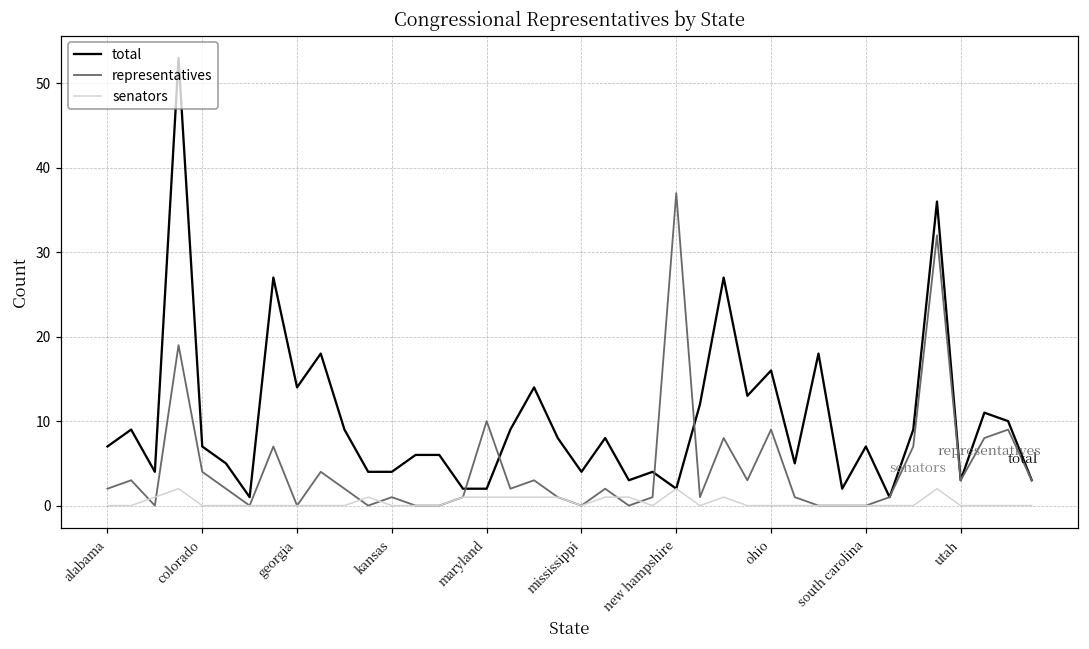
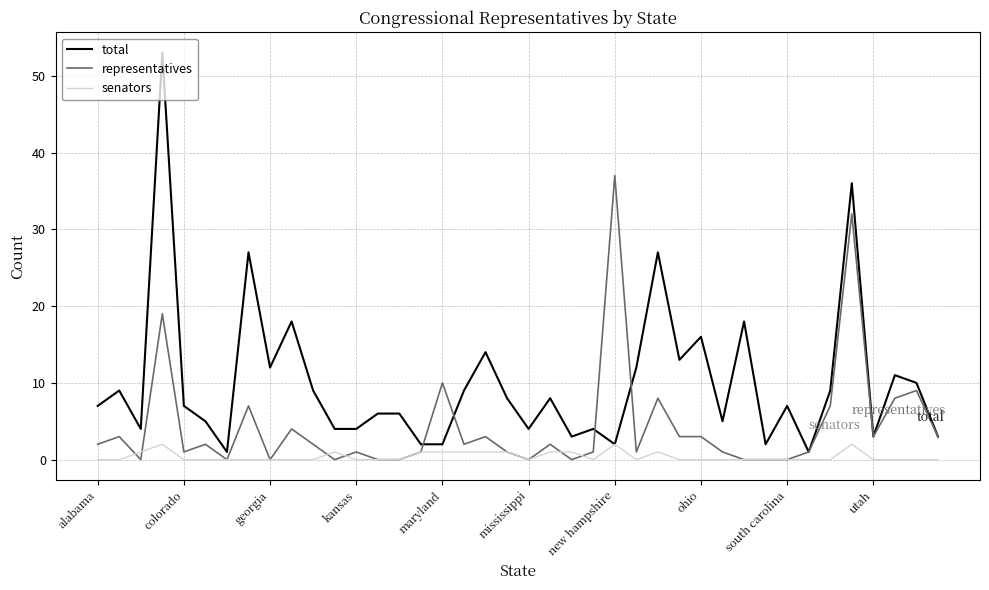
representatives, colorado: 4 -> 1
total, georgia: 14 -> 12
representatives, ohio: 9 -> 3
